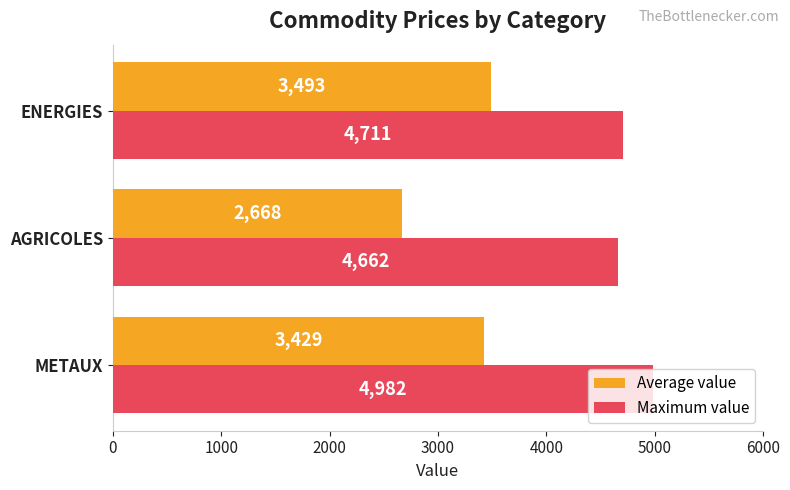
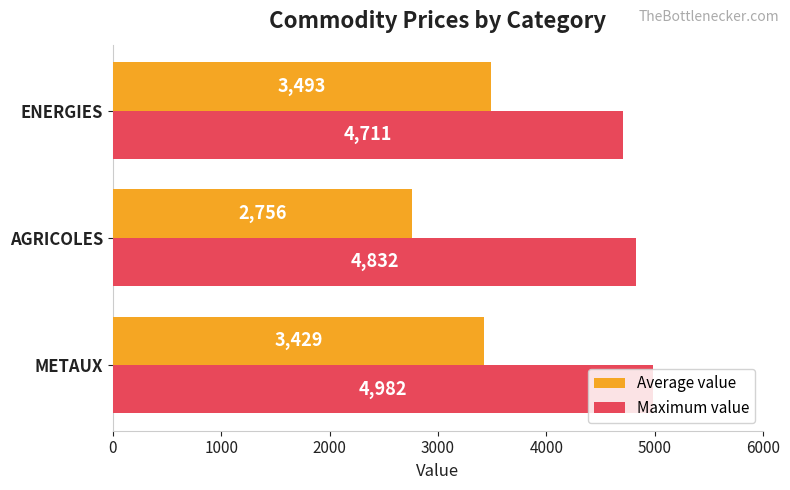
Average value, AGRICOLES: 2,668 -> 2,756
Maximum value, AGRICOLES: 4,662 -> 4,832
